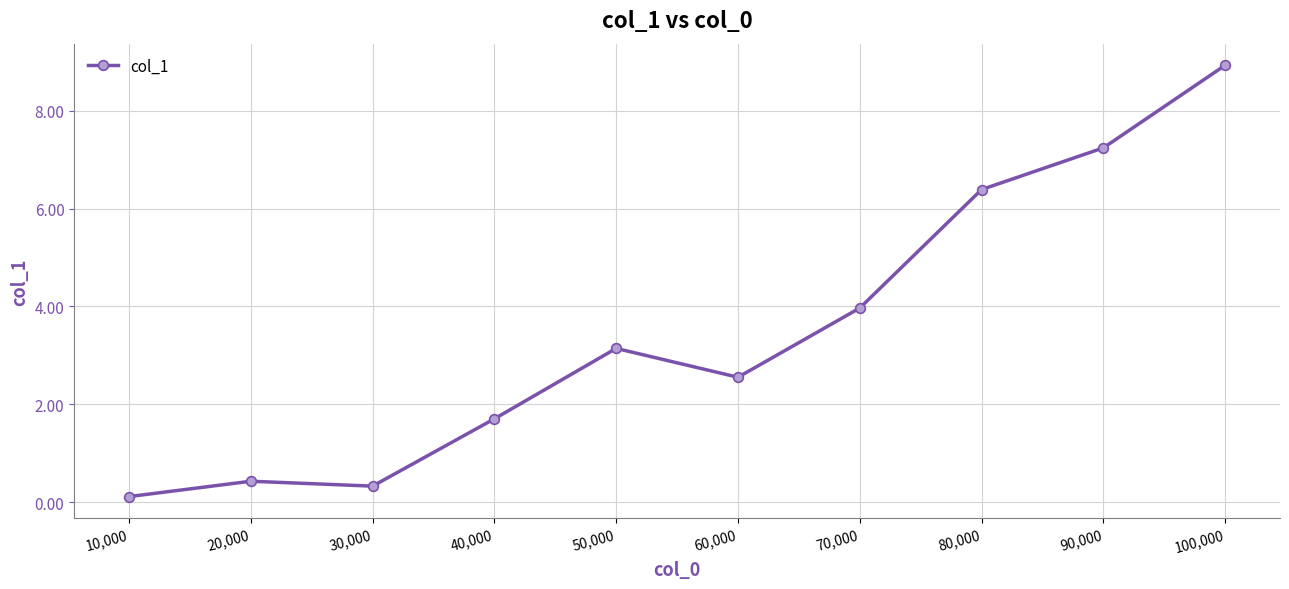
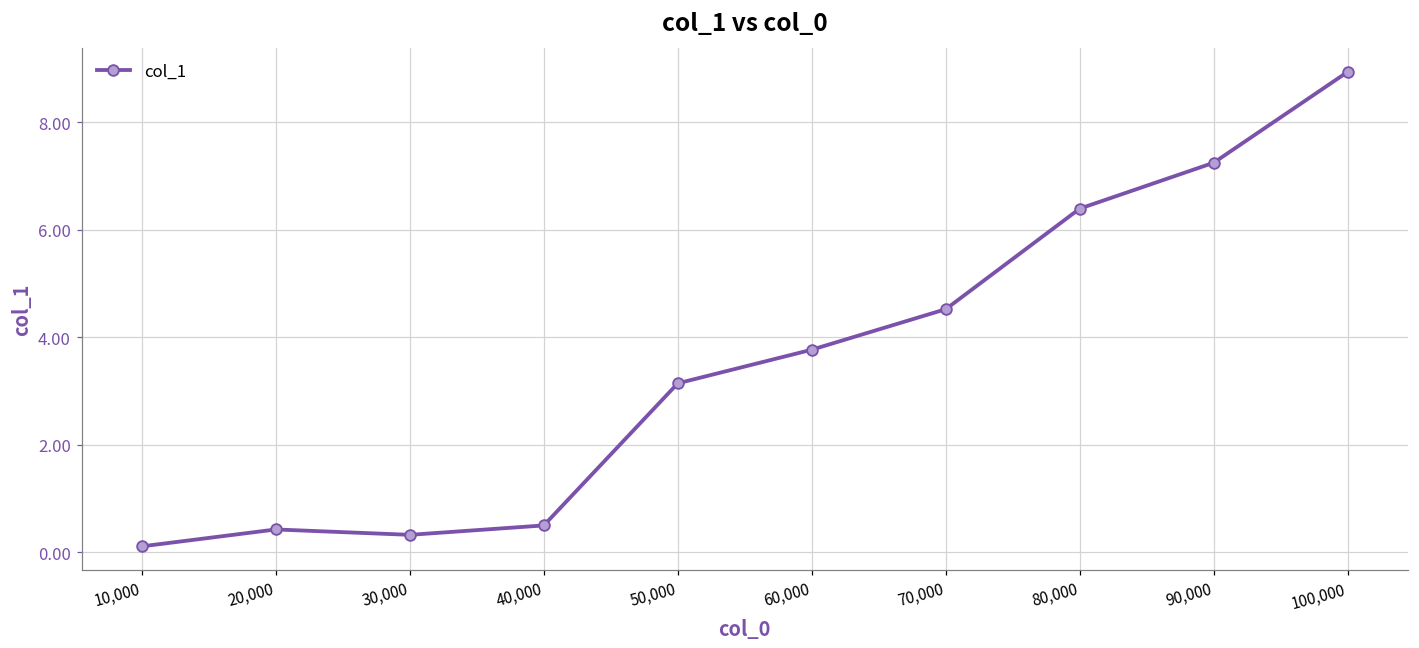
40,000: 1.7 -> 0.5
60,000: 2.6 -> 3.8
70,000: 4.0 -> 4.5
